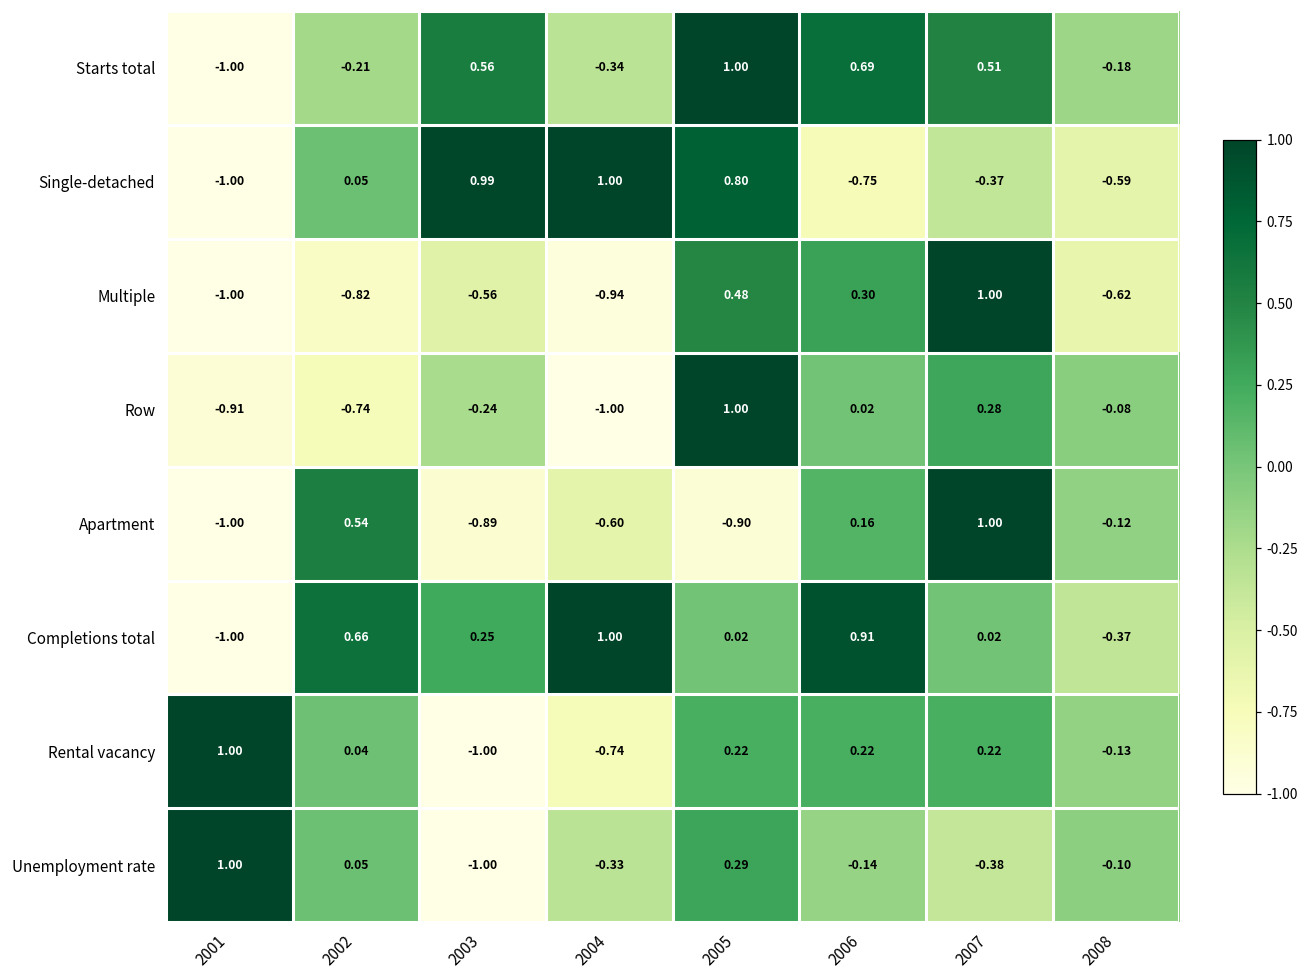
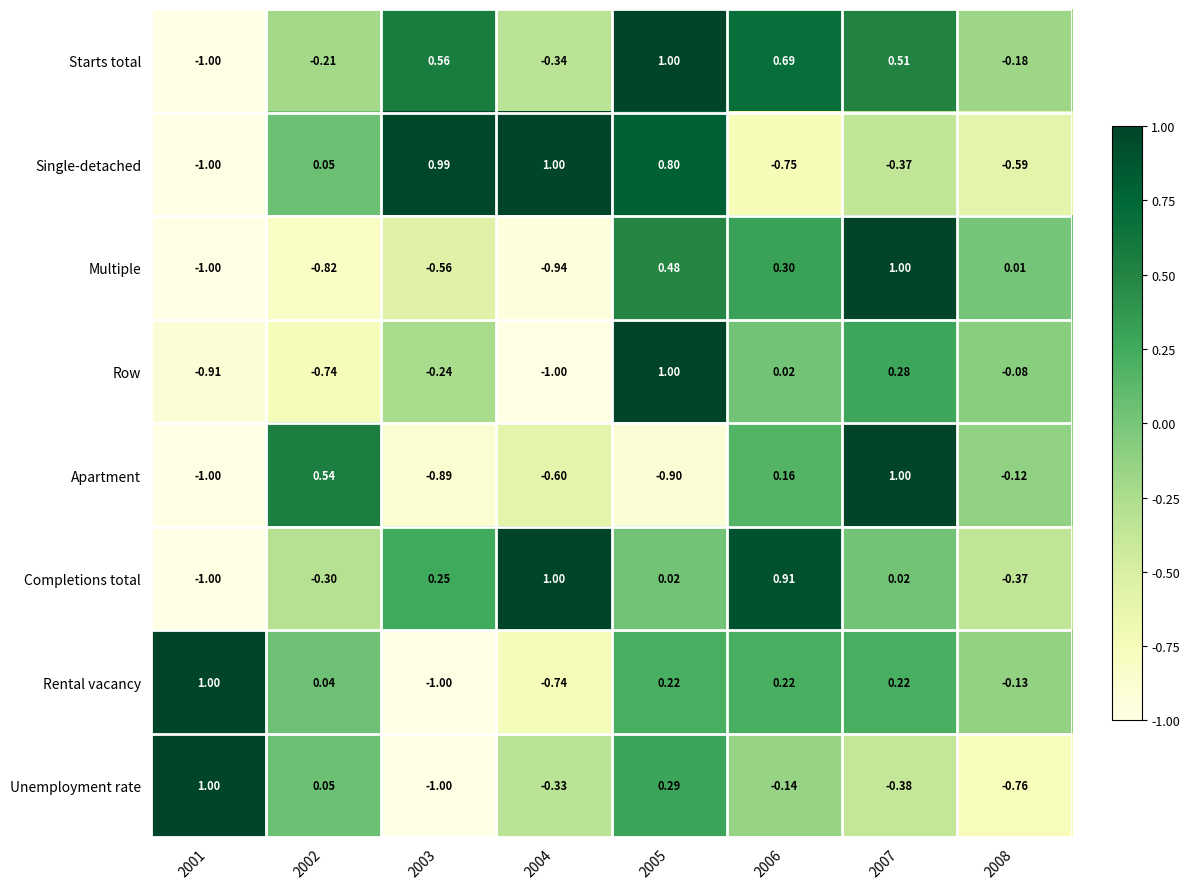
Multiple, 2008: -0.62 -> 0.01
Completions total, 2002: 0.66 -> -0.30
Unemployment rate, 2008: -0.10 -> -0.76
